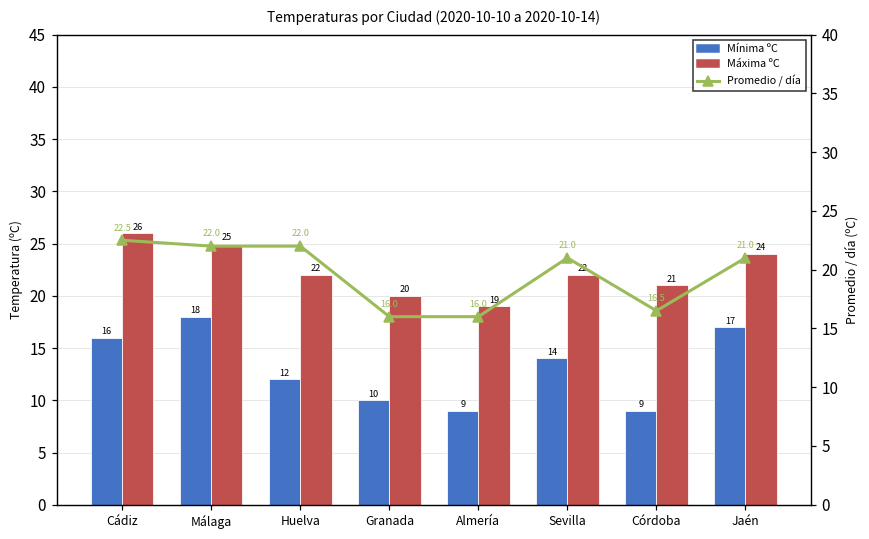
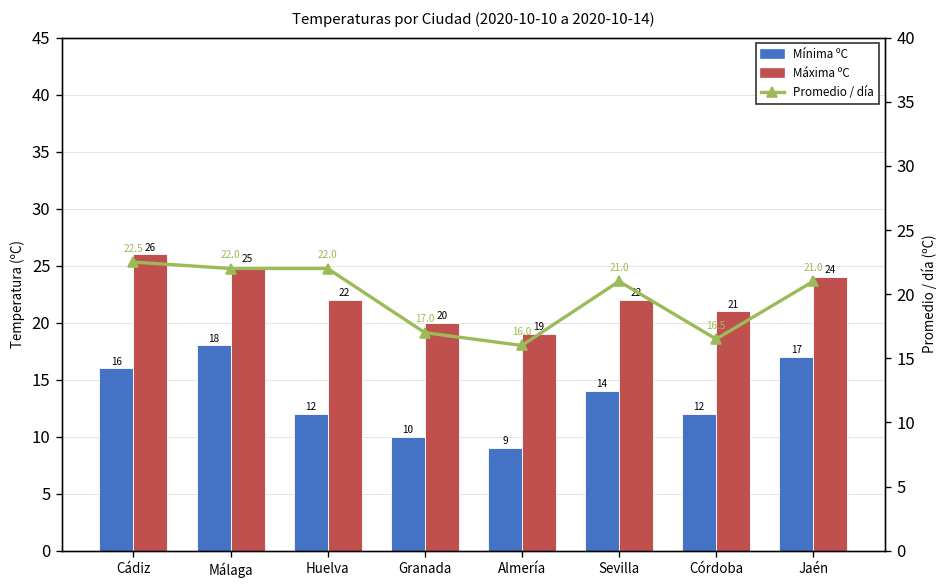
Mínima ºC, Córdoba: 9 -> 12
Promedio / día, Granada: 16.0 -> 17.0
